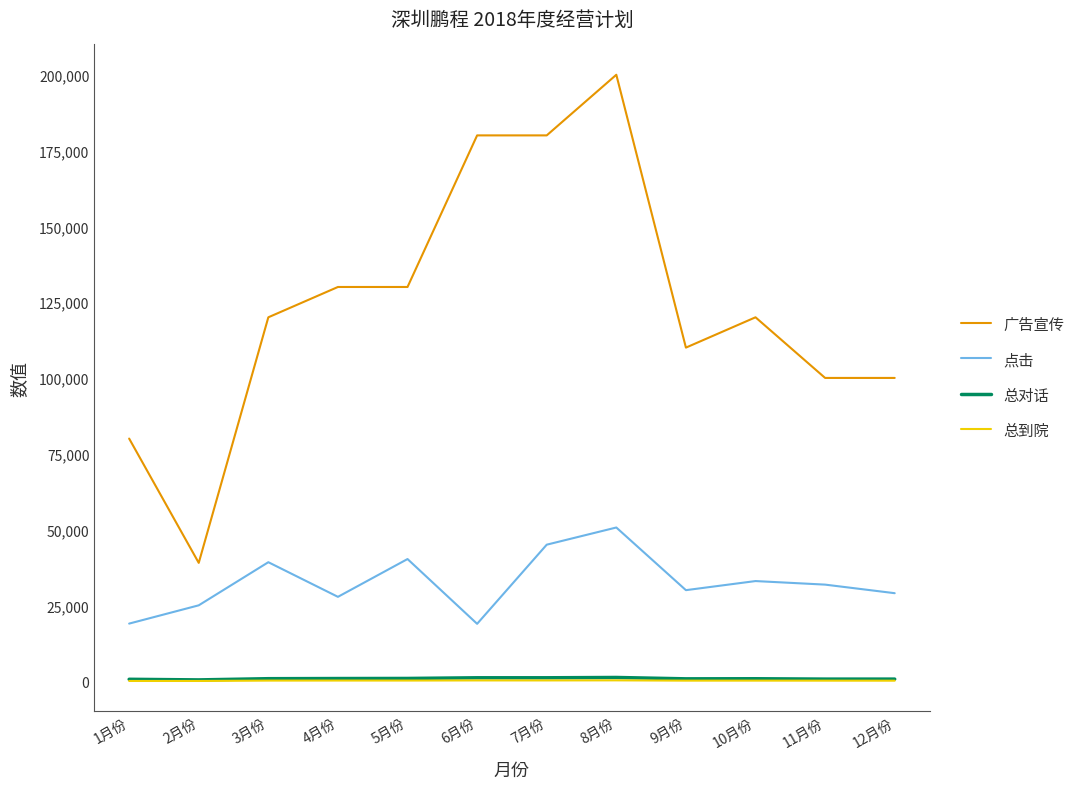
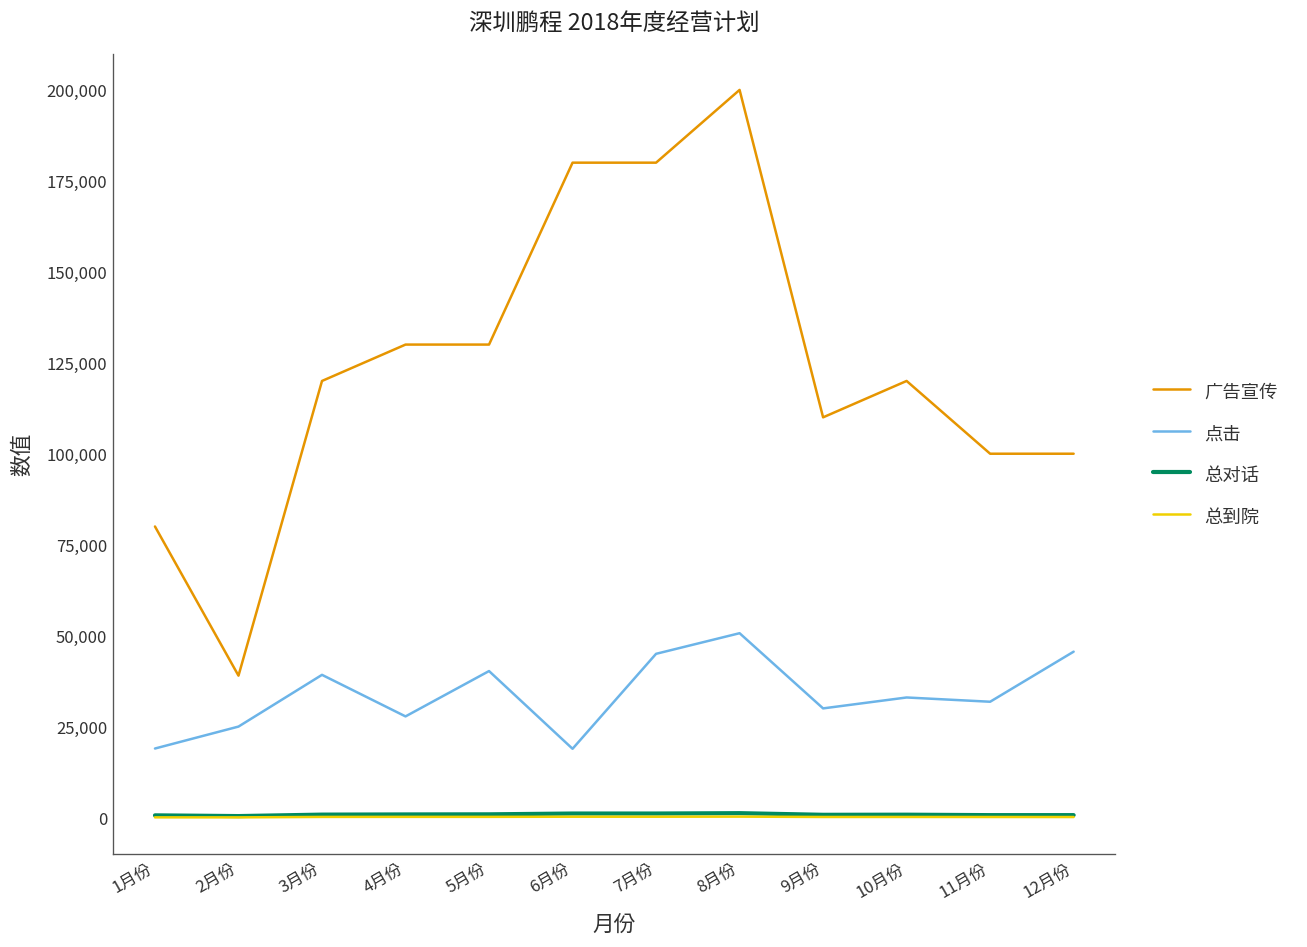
点击, 12月份: 29,000 -> 46,000
